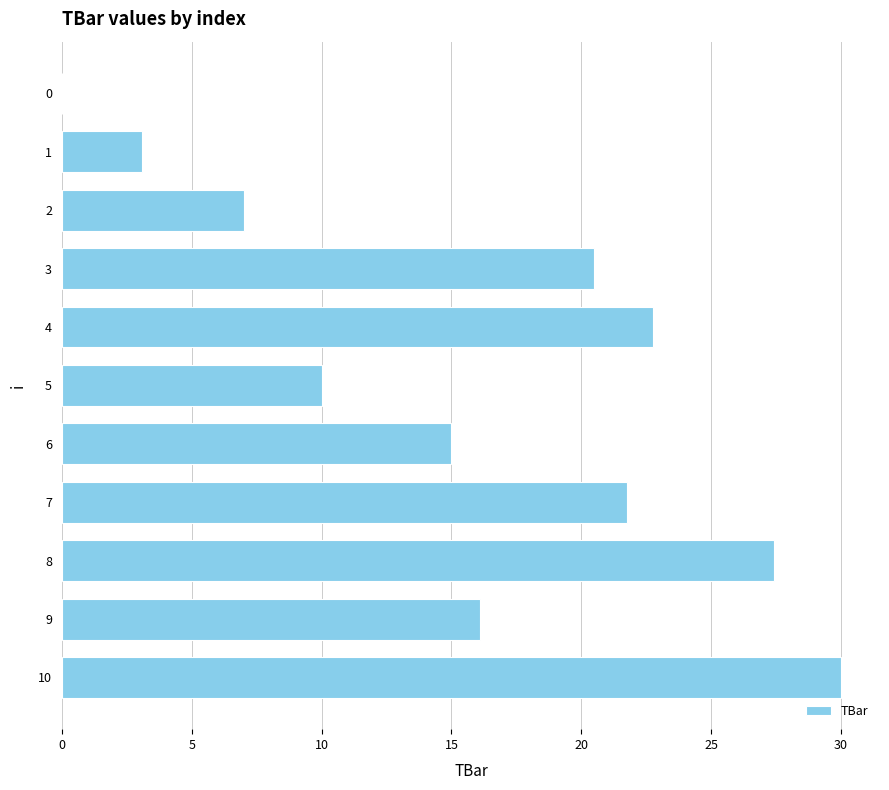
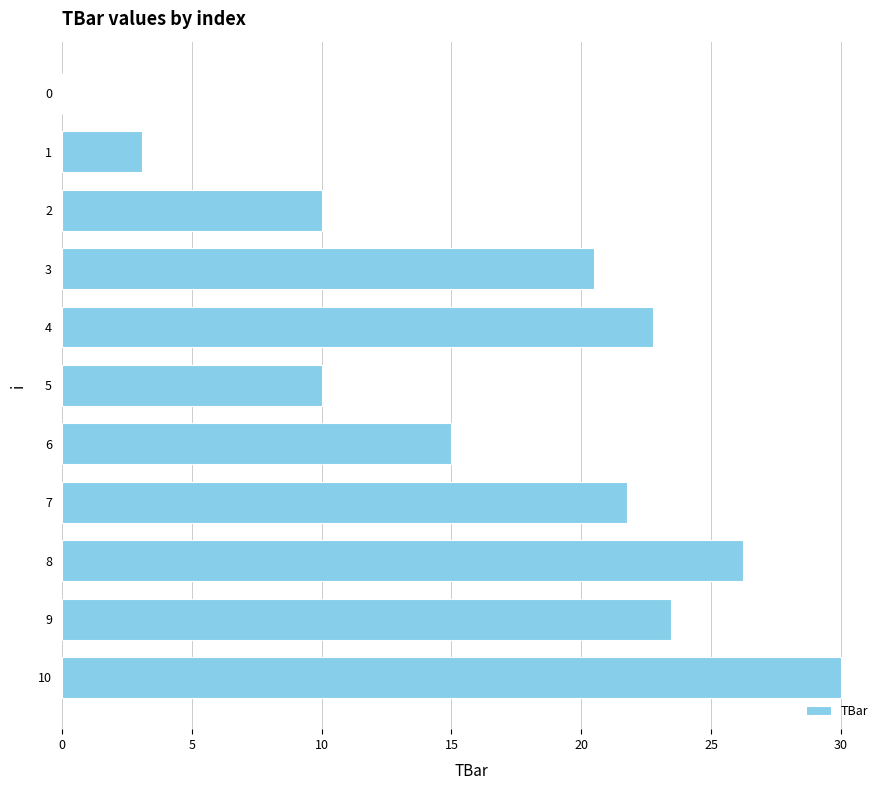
2: 7 -> 10
8: 27.4 -> 26.2
9: 16.1 -> 23.5
